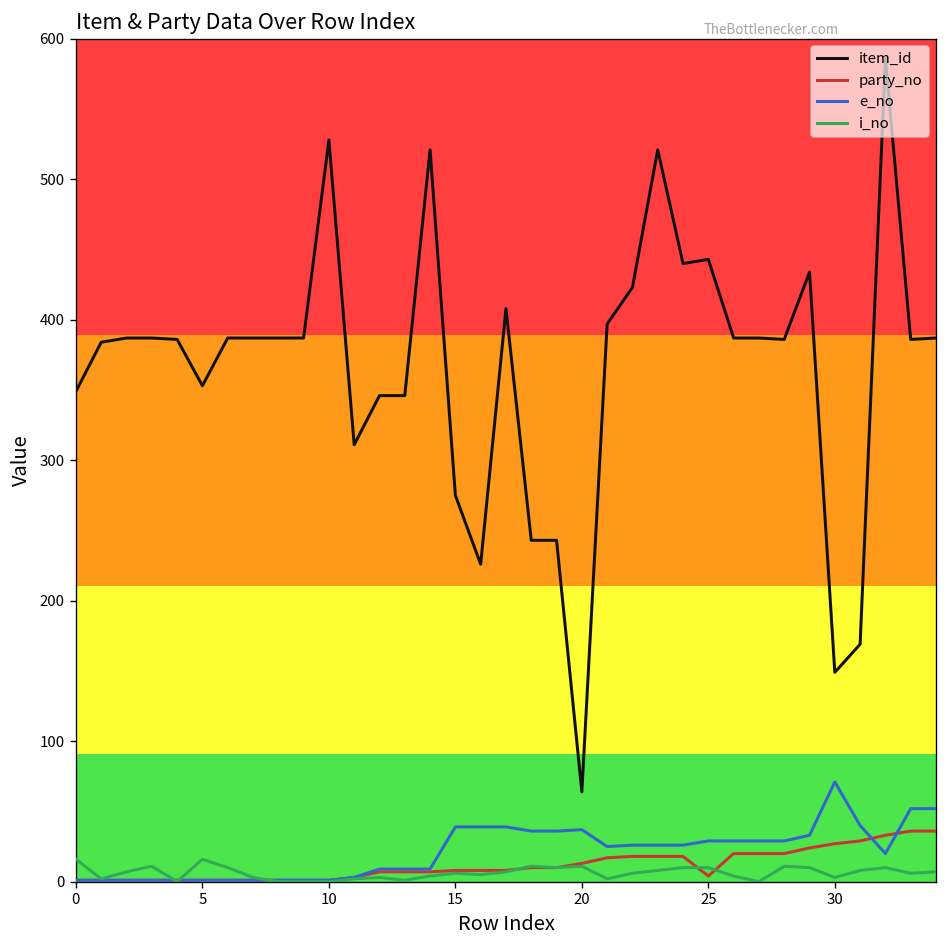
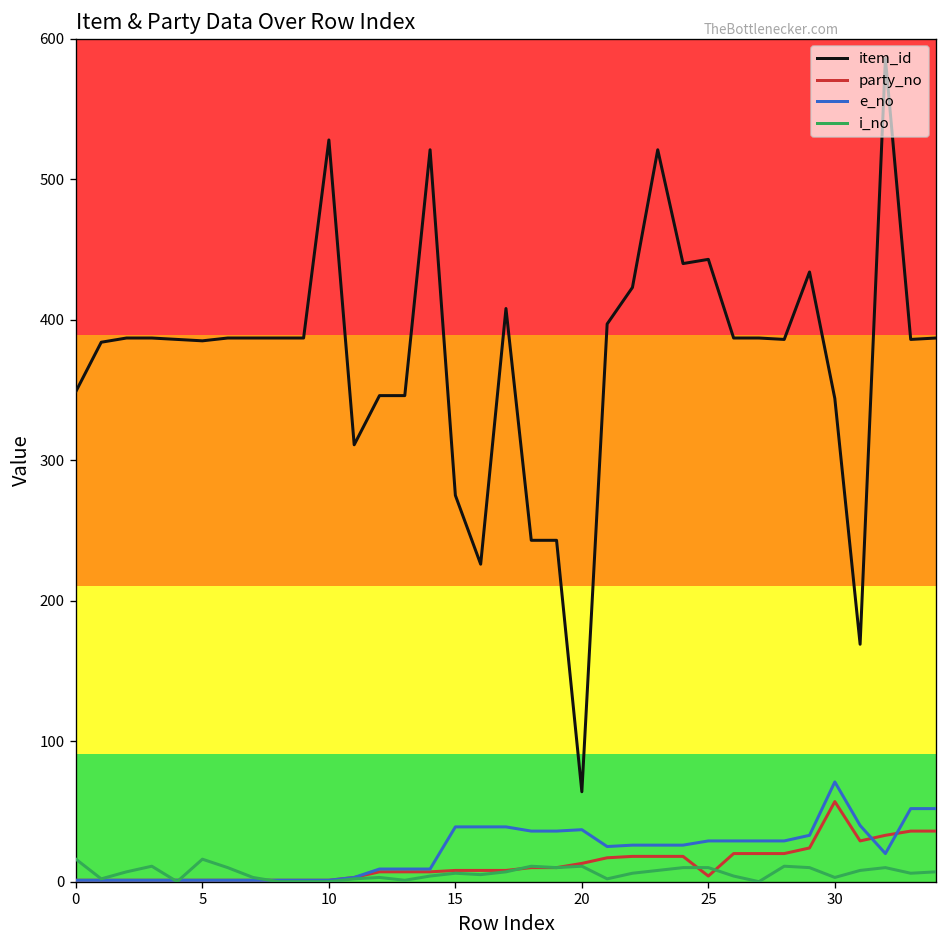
item_id, 5: 353 -> 385
item_id, 30: 149 -> 344
party_no, 30: 27 -> 57
